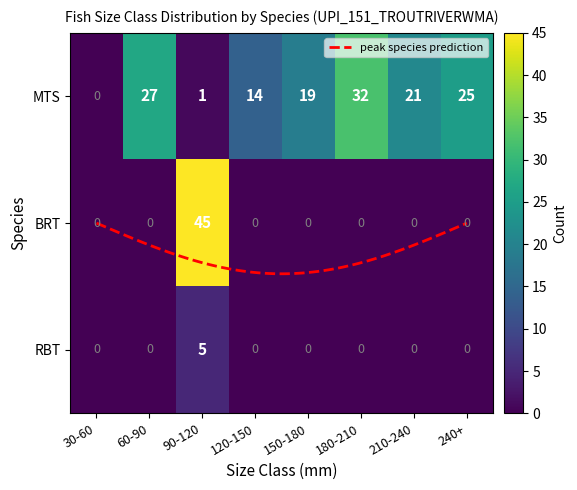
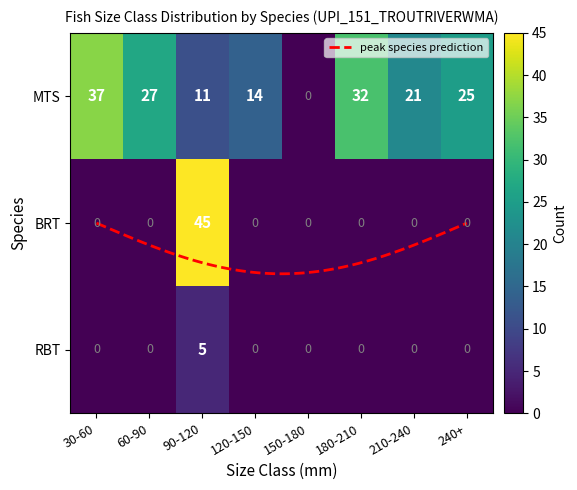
MTS, 30-60: 0 -> 37
MTS, 90-120: 1 -> 11
MTS, 150-180: 19 -> 0
